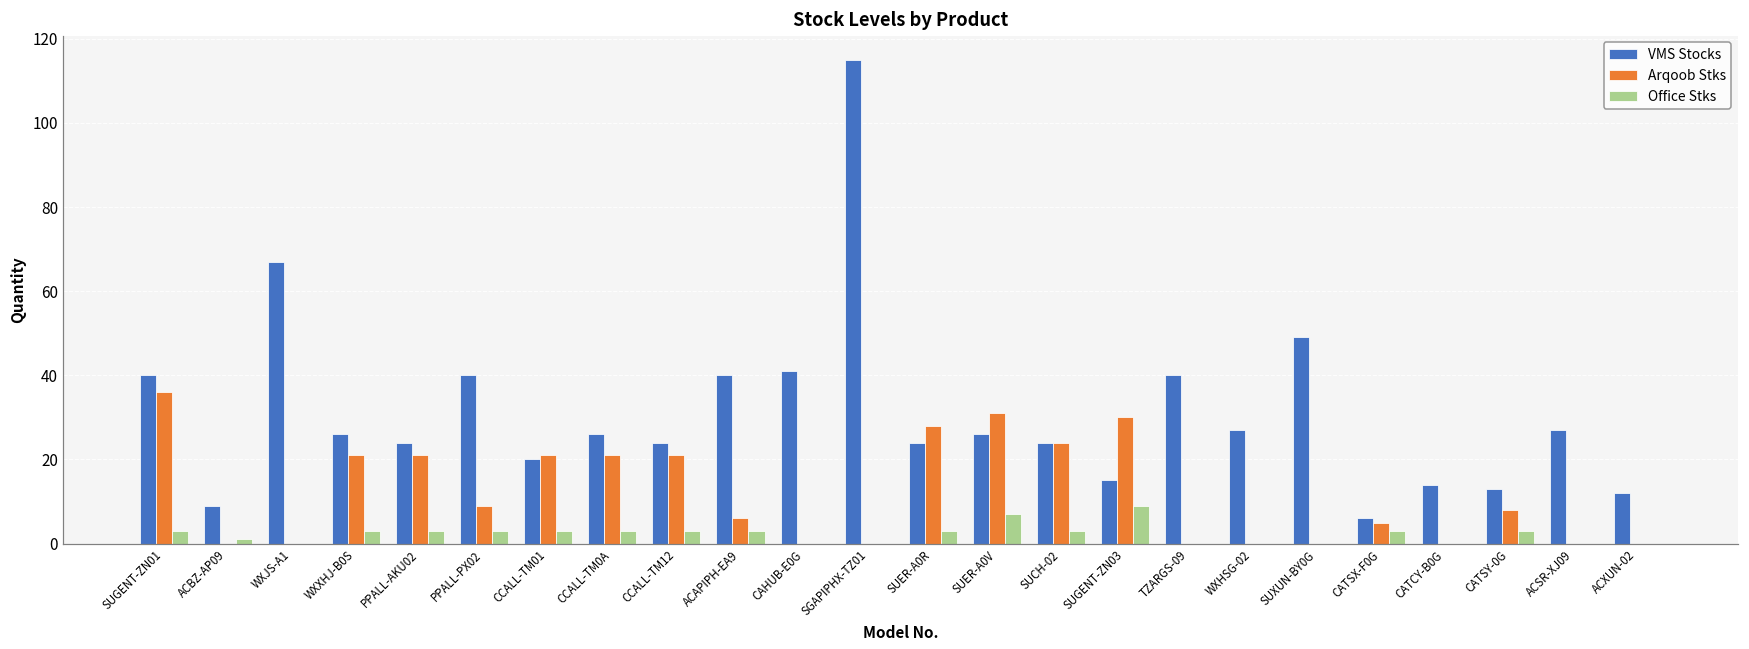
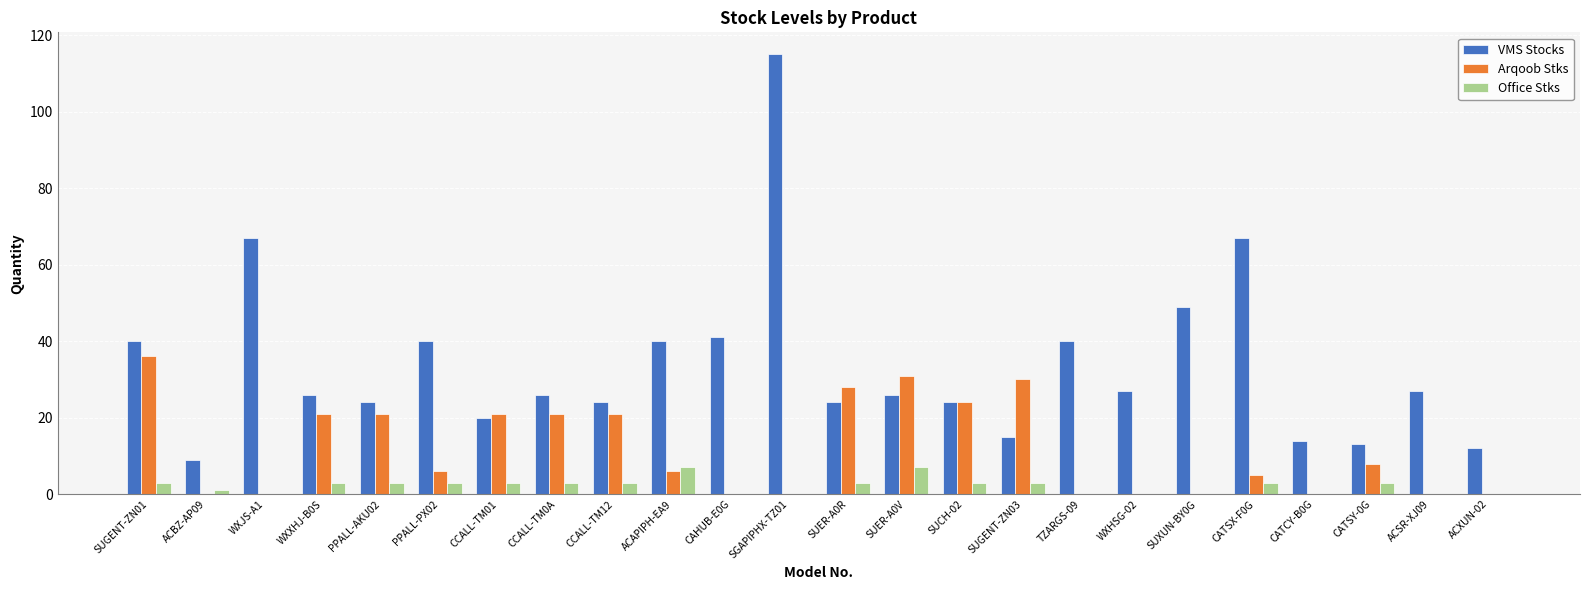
Arqoob Stks, PPALL-PX02: 9 -> 6
Office Stks, ACAPIPH-EA9: 3 -> 7
Office Stks, SUGENT-ZN03: 9 -> 3
VMS Stocks, CATSX-F0G: 6 -> 67
